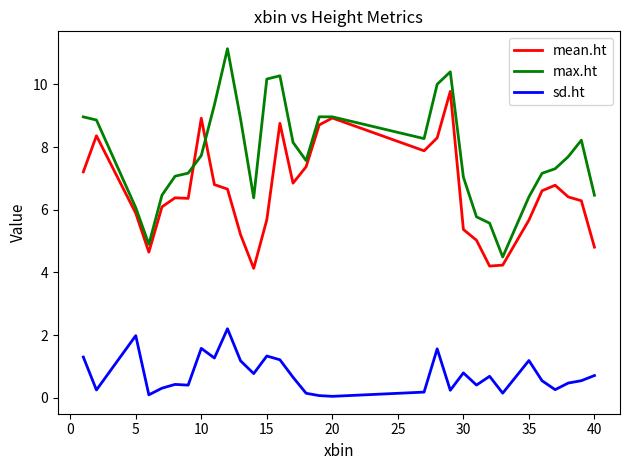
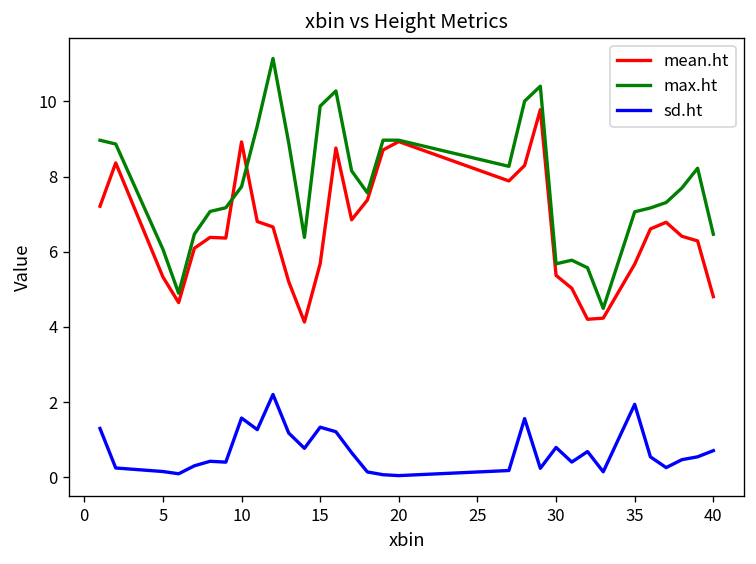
mean.ht, 5: 5.9 -> 5.3
sd.ht, 5: 2.0 -> 0.2
max.ht, 15: 10.2 -> 9.9
max.ht, 30: 7.0 -> 5.7
max.ht, 35: 6.4 -> 7.1
sd.ht, 35: 1.2 -> 1.9
